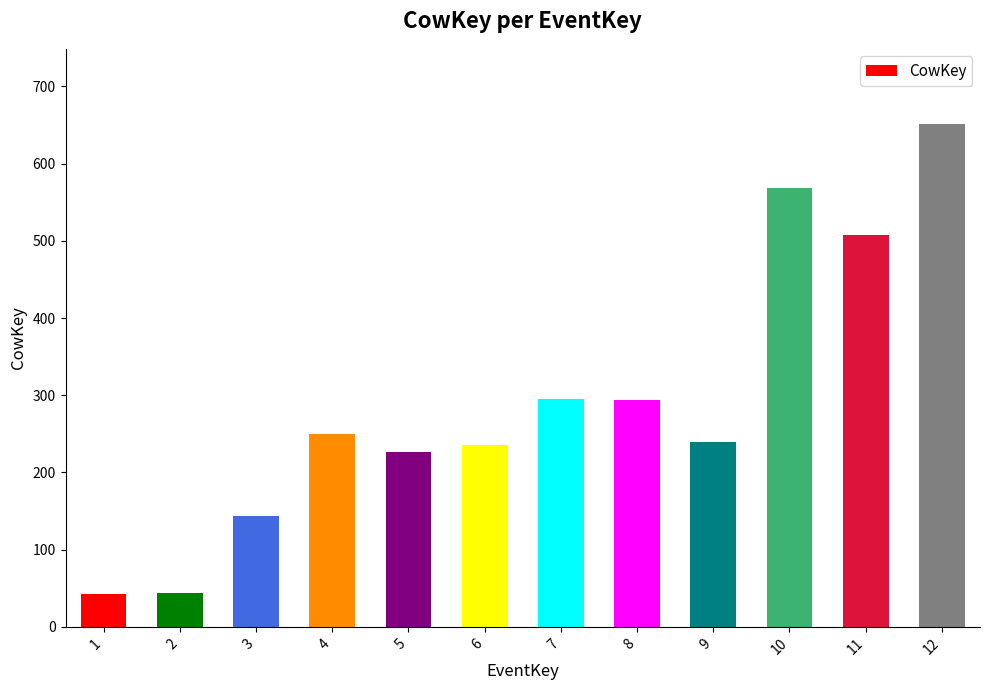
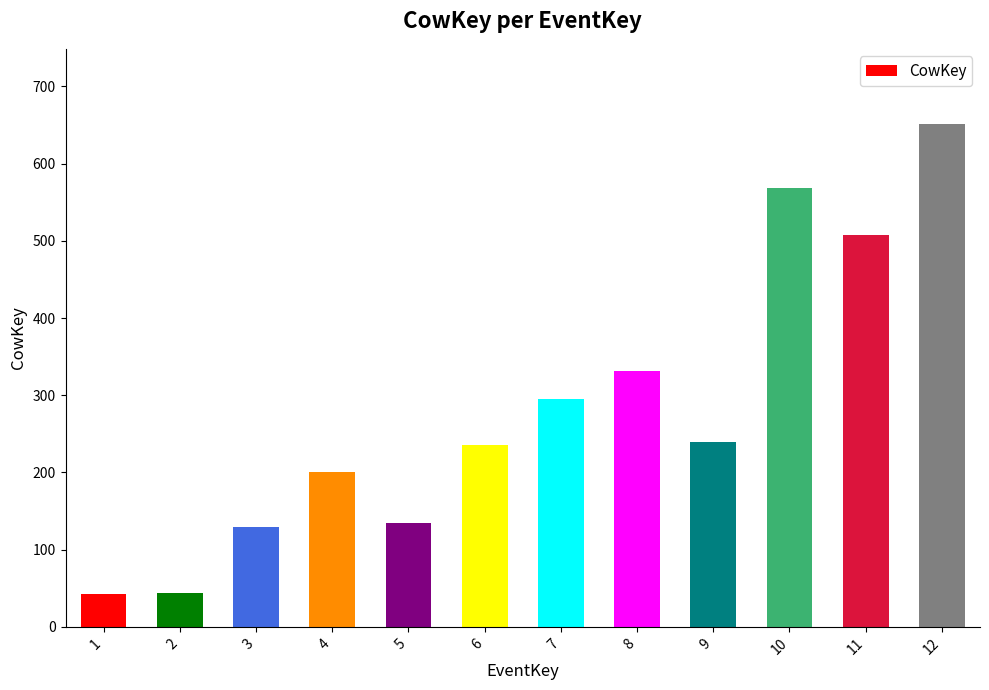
3: 140 -> 130
4: 250 -> 200
5: 230 -> 140
8: 290 -> 330
